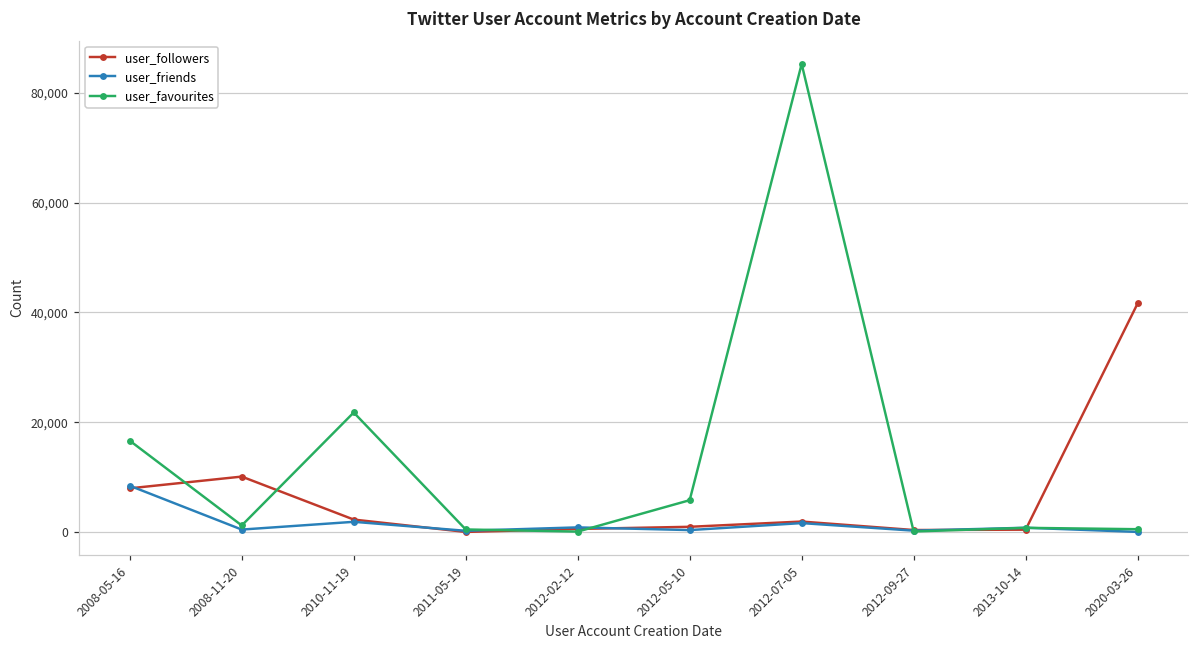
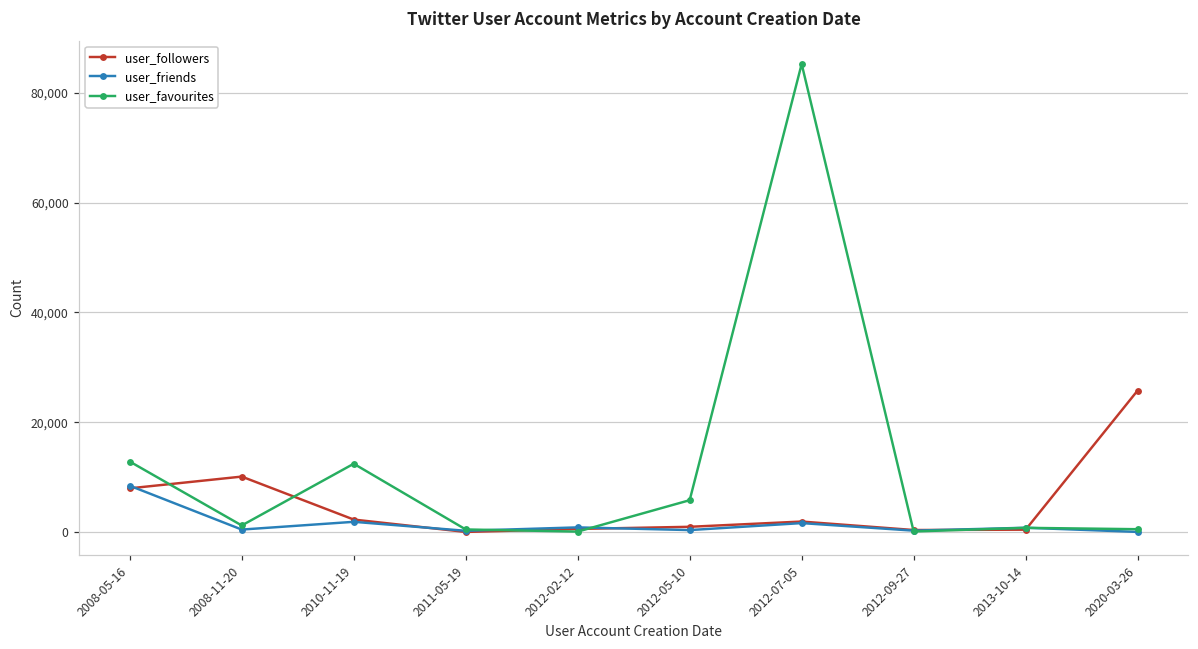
user_favourites, 2008-05-16: 17,000 -> 13,000
user_favourites, 2010-11-19: 22,000 -> 12,000
user_followers, 2020-03-26: 42,000 -> 26,000
